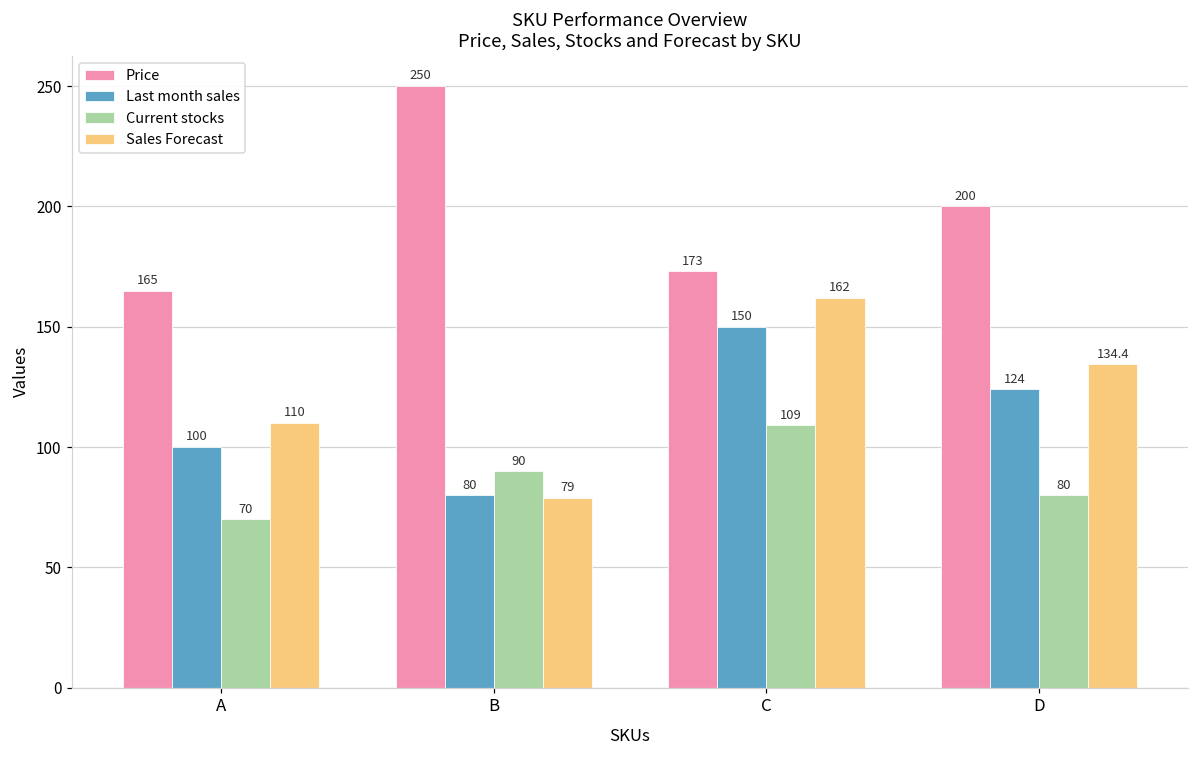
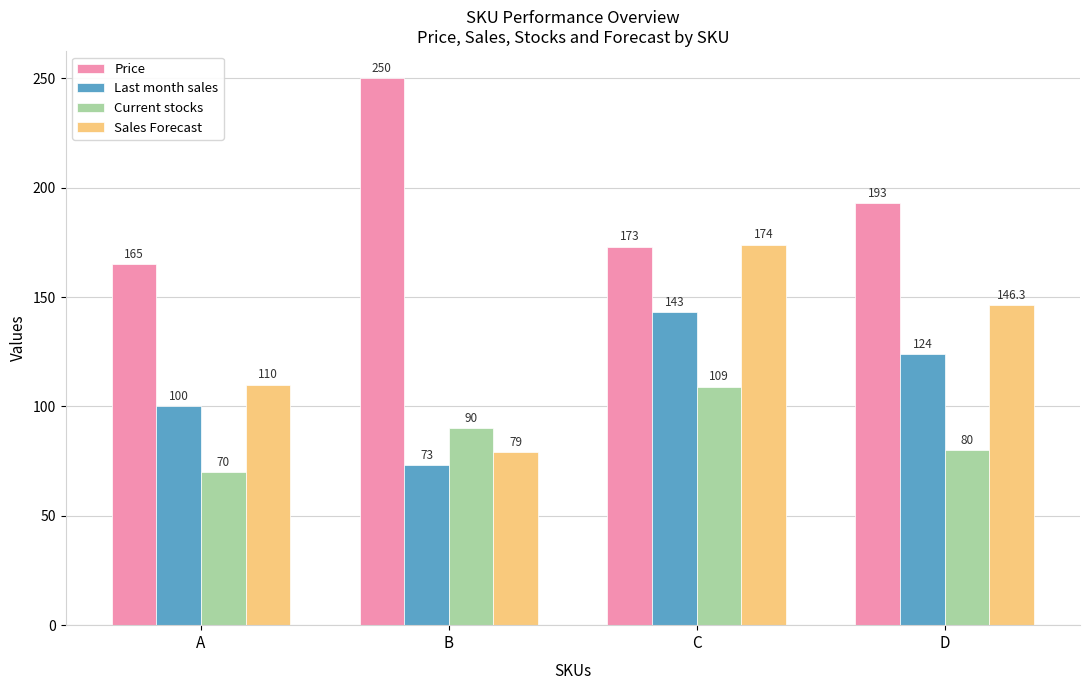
Last month sales, B: 80 -> 73
Last month sales, C: 150 -> 143
Sales Forecast, C: 162 -> 174
Price, D: 200 -> 193
Sales Forecast, D: 134.4 -> 146.3
